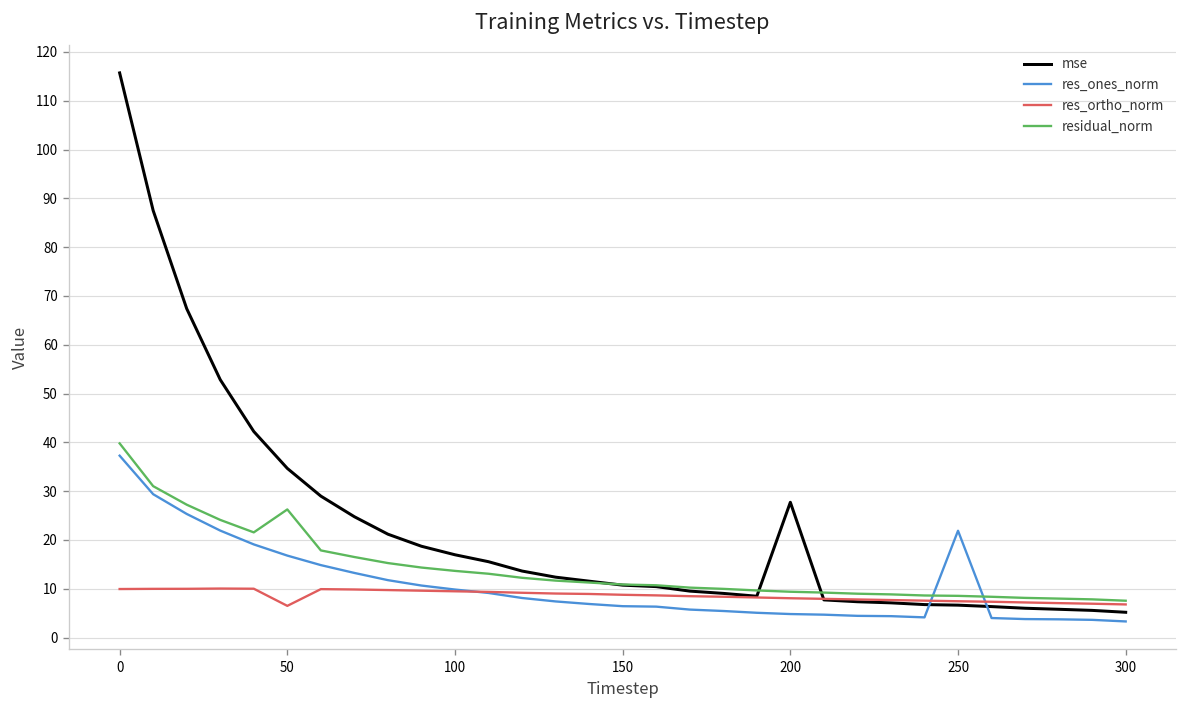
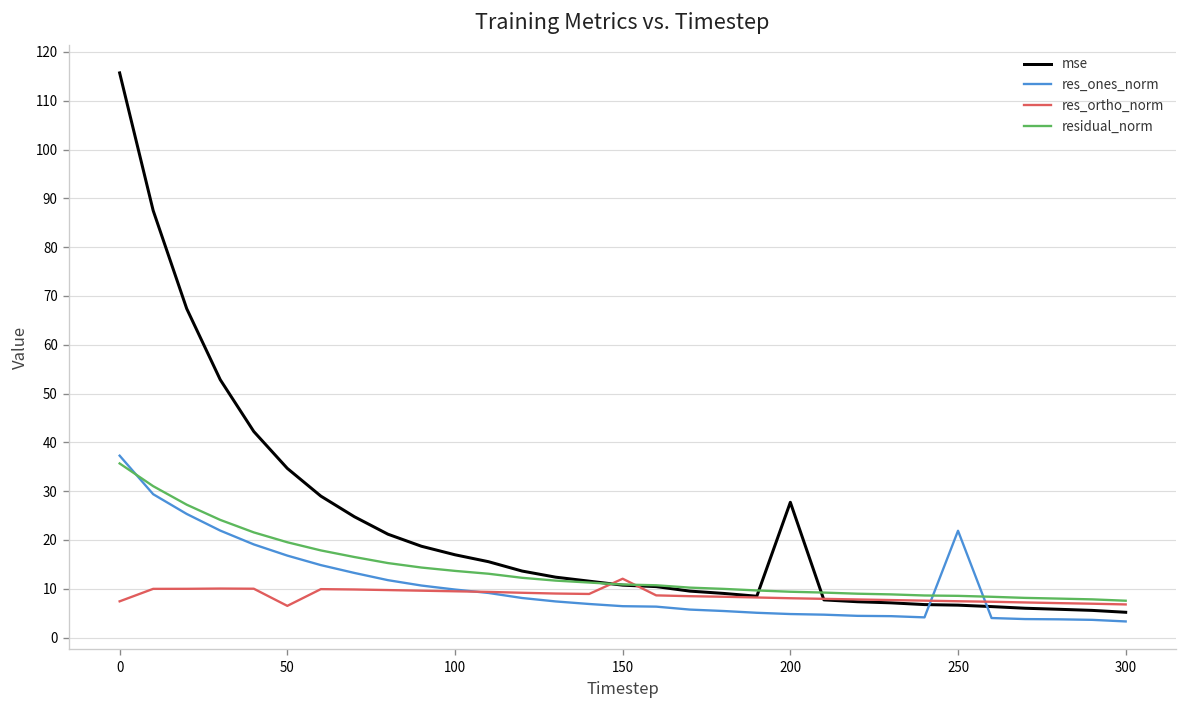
res_ortho_norm, 0: 10 -> 7
residual_norm, 0: 40 -> 36
residual_norm, 50: 26 -> 20
res_ortho_norm, 150: 9 -> 12
